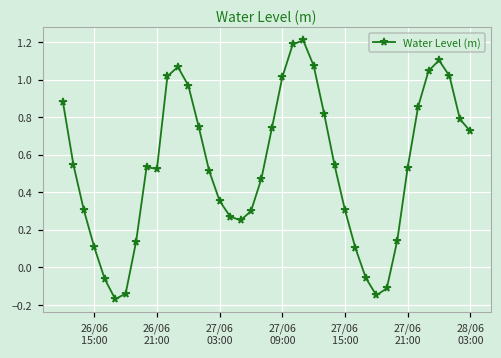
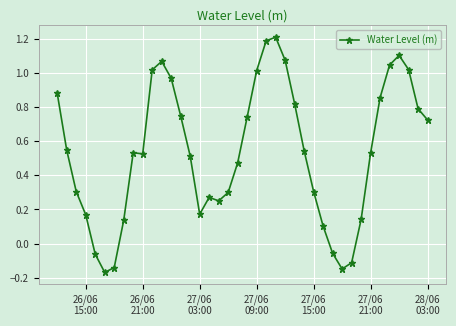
26/06 15:00: 0.11 -> 0.17
27/06 03:00: 0.35 -> 0.17
